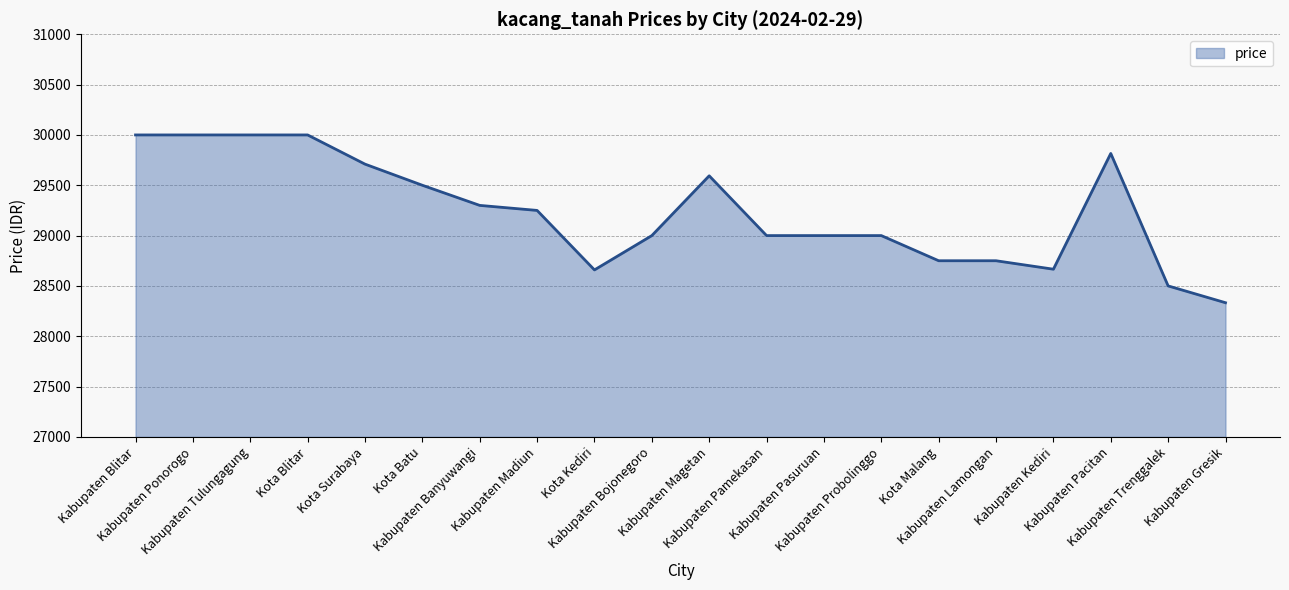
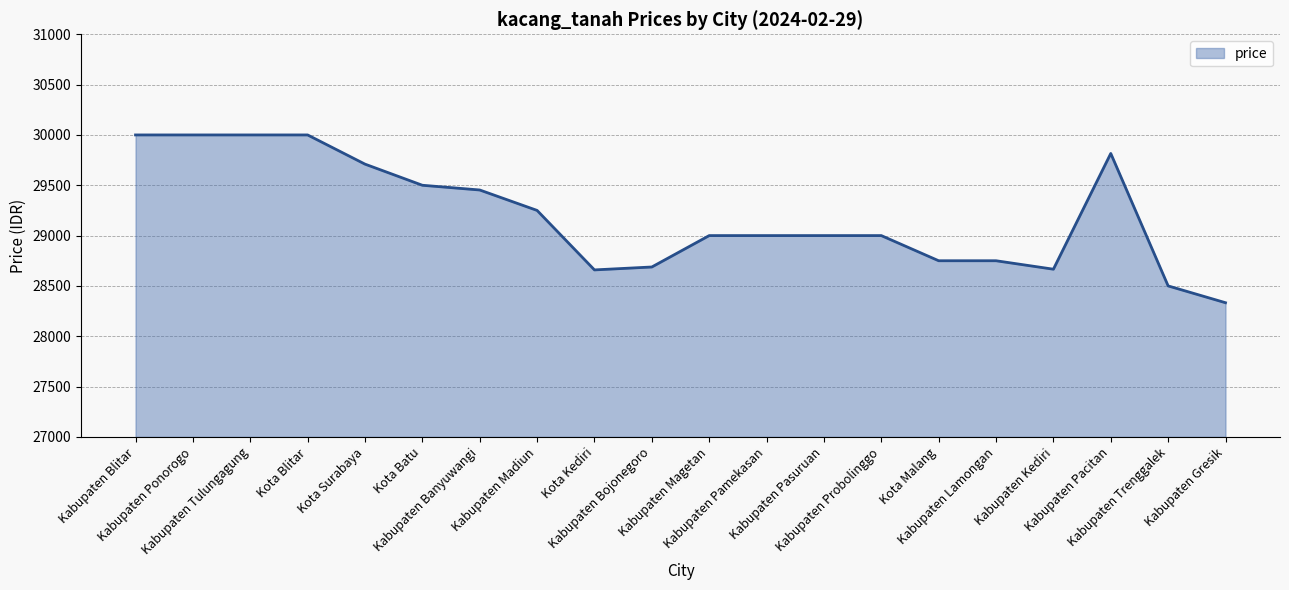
Kabupaten Banyuwangi: 29300 -> 29450
Kabupaten Bojonegoro: 29000 -> 28690
Kabupaten Magetan: 29590 -> 29000
